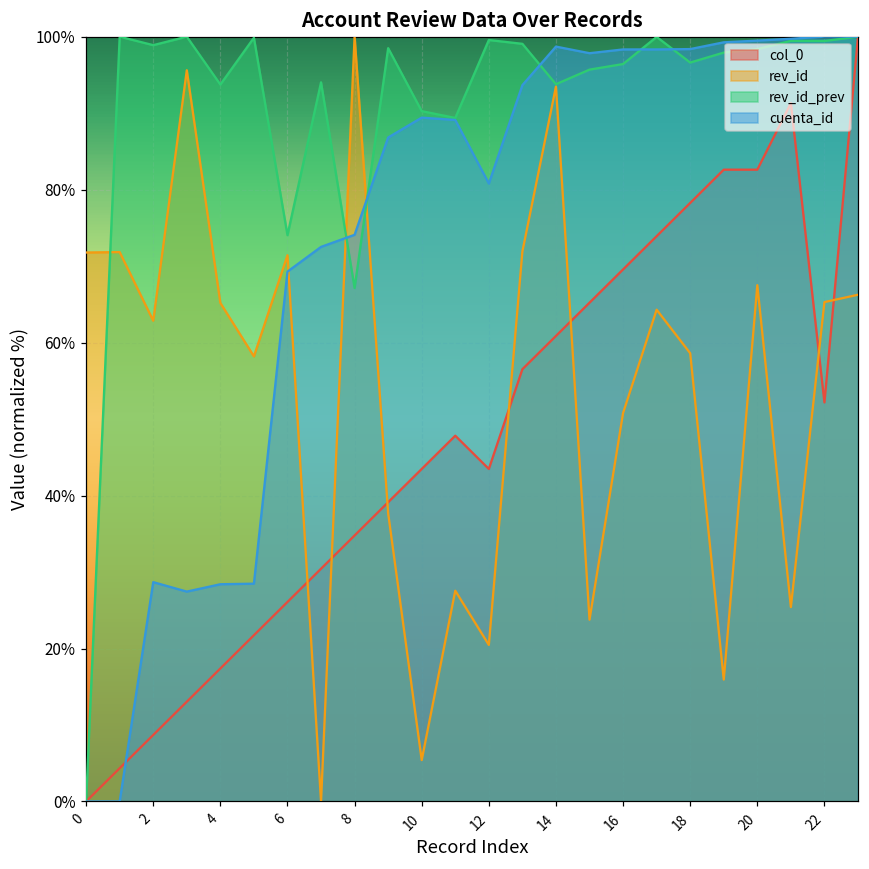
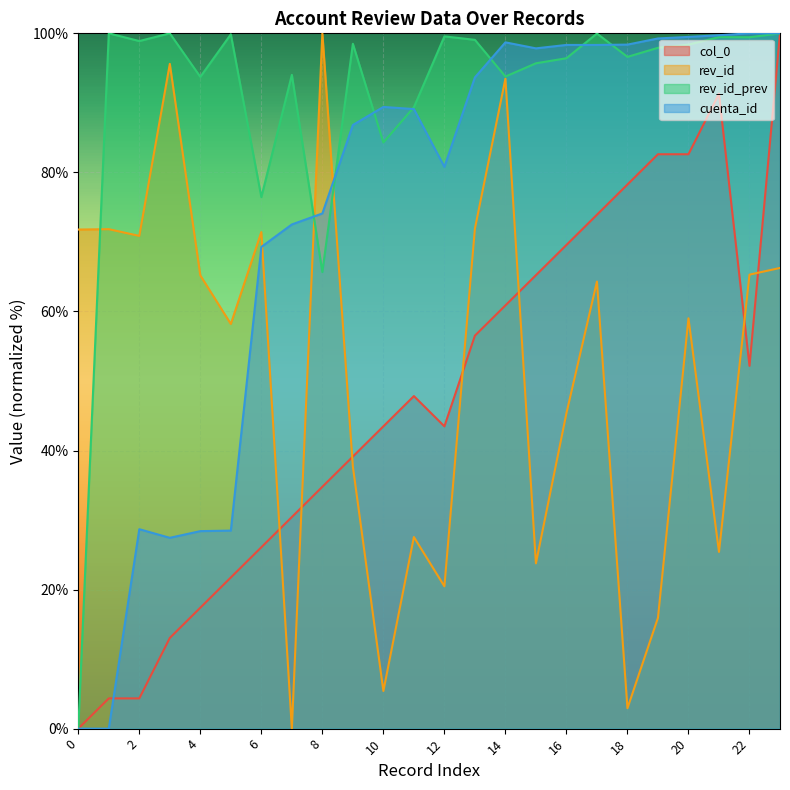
col_0, 2: 9% -> 4%
rev_id, 2: 63% -> 71%
rev_id_prev, 6: 74% -> 76%
rev_id_prev, 8: 67% -> 66%
rev_id_prev, 10: 90% -> 84%
rev_id, 16: 51% -> 45%
rev_id, 18: 59% -> 3%
rev_id, 20: 68% -> 59%
